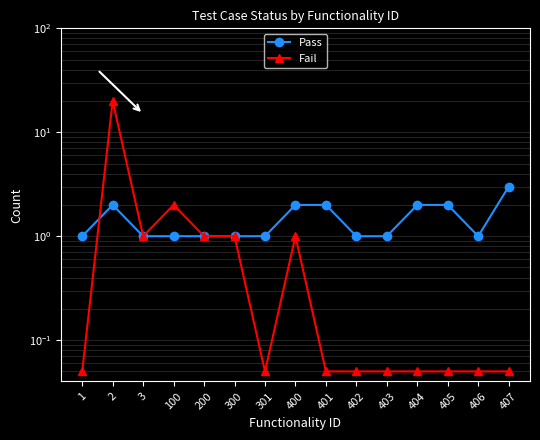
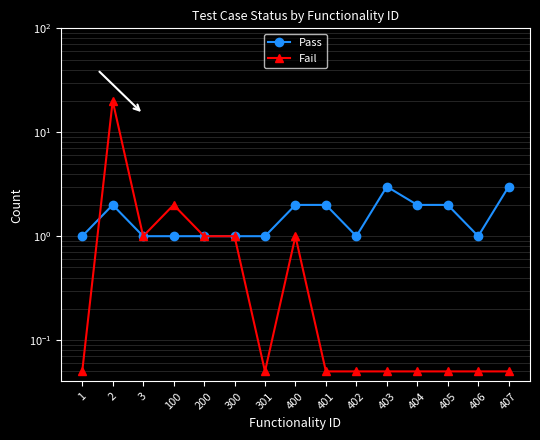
Pass, 403: 1 -> 3
